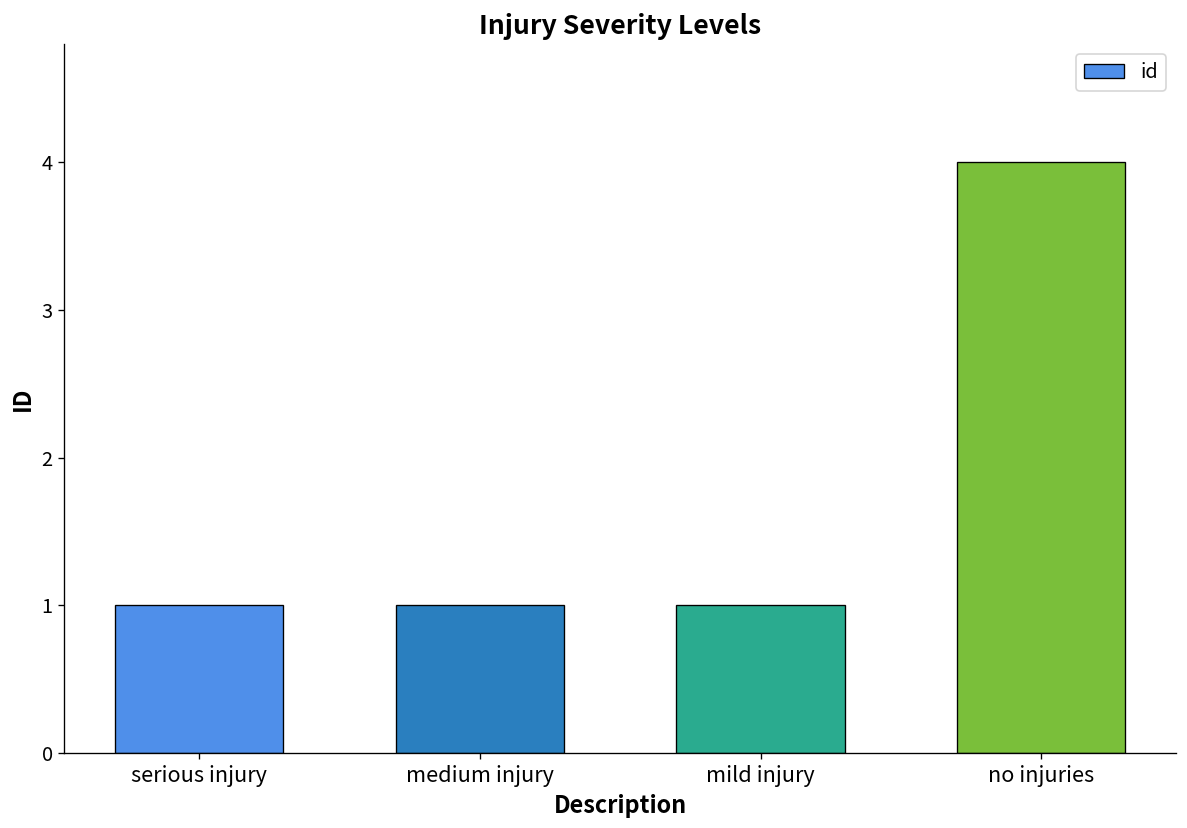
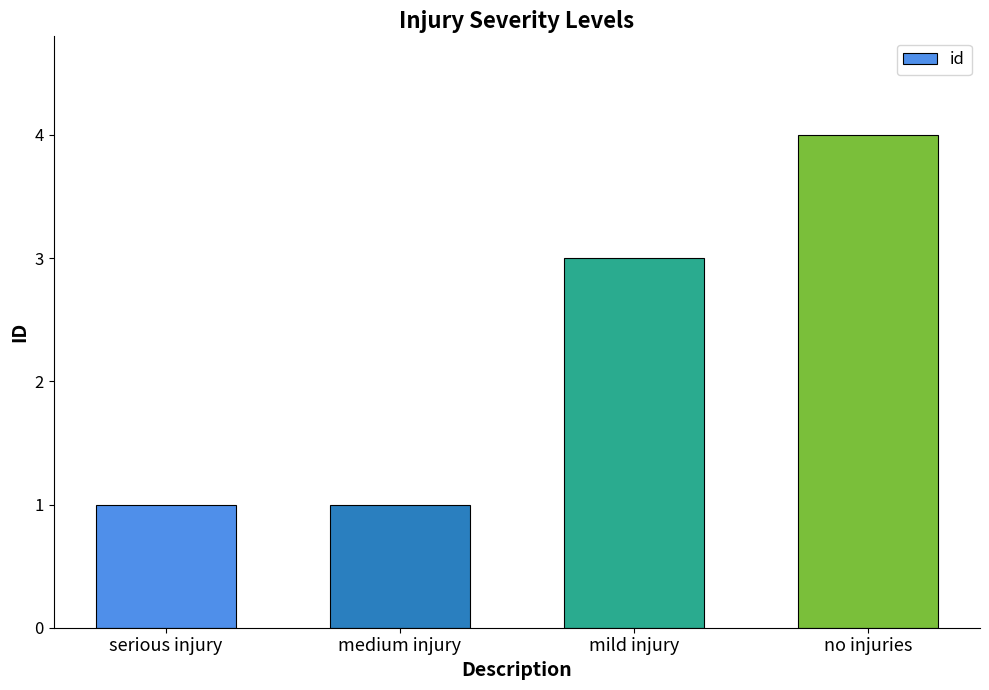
mild injury: 1 -> 3
